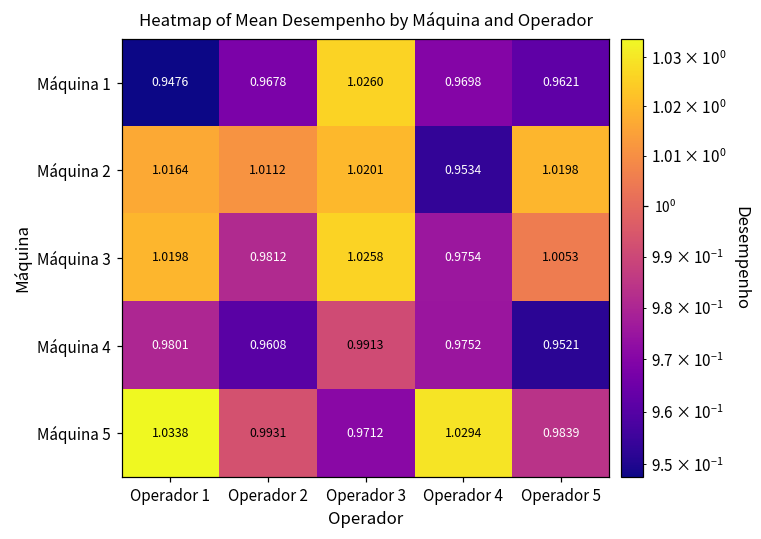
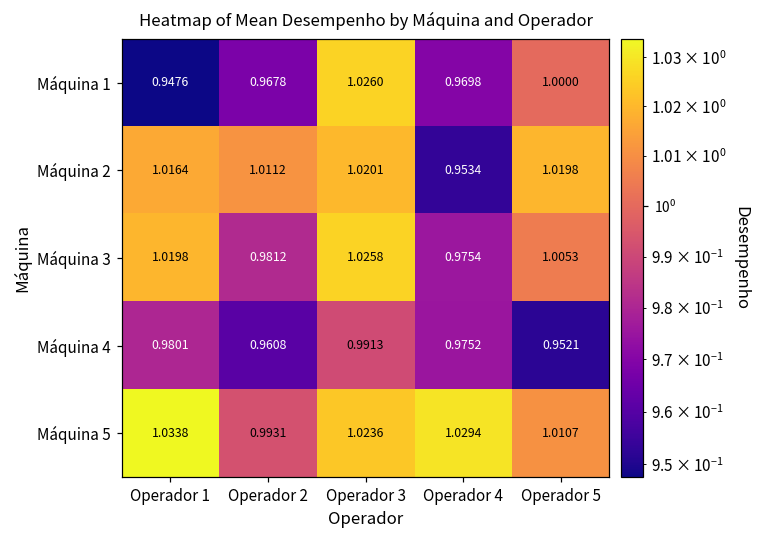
Máquina 1, Operador 5: 0.9621 -> 1.0000
Máquina 5, Operador 3: 0.9712 -> 1.0236
Máquina 5, Operador 5: 0.9839 -> 1.0107
